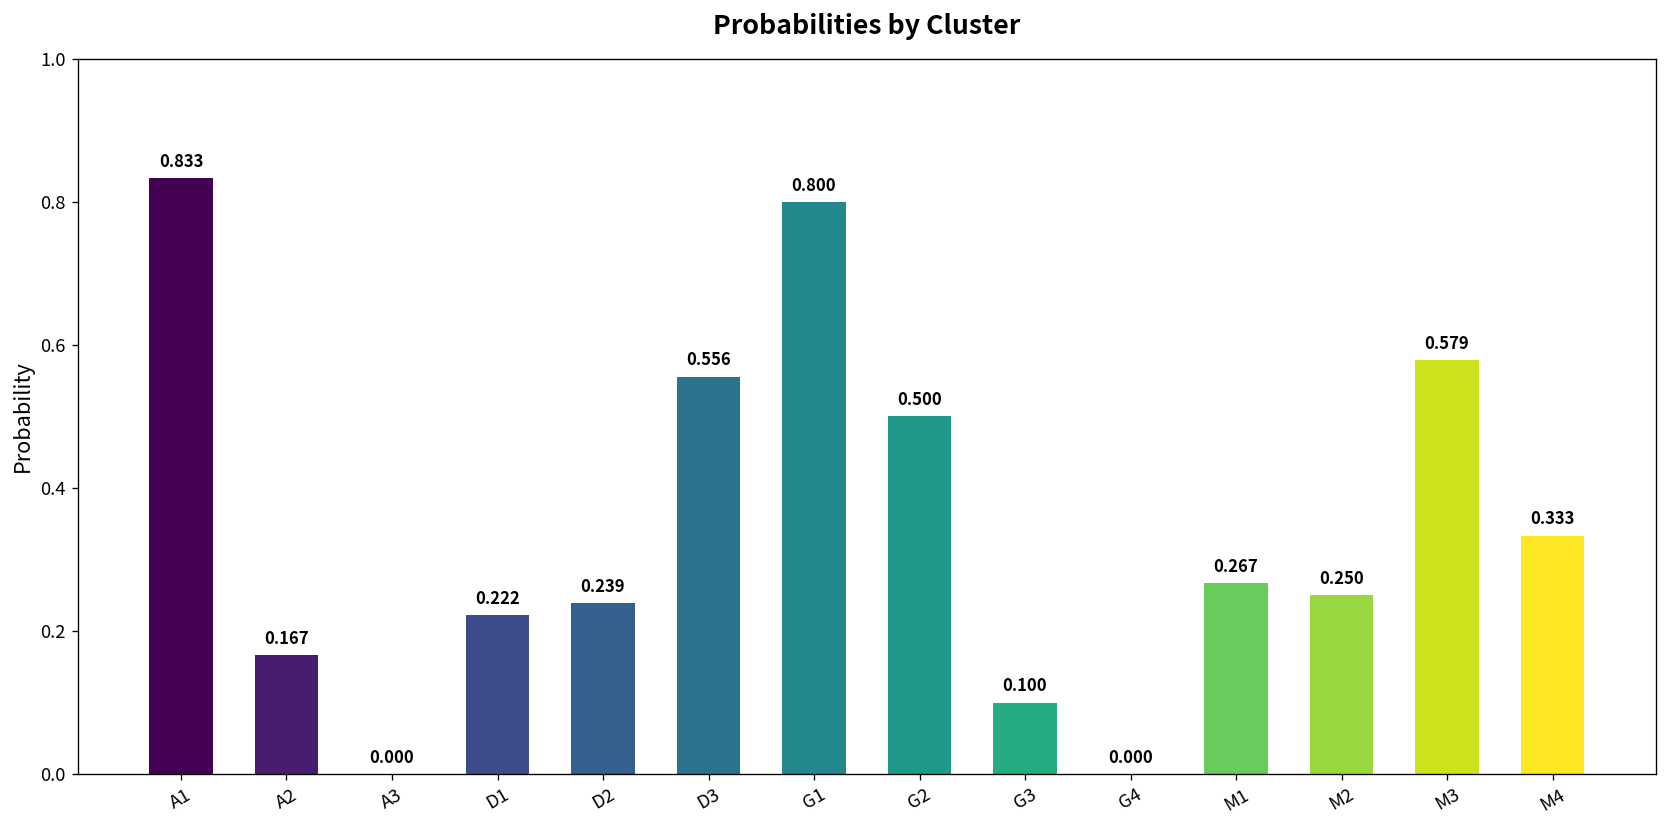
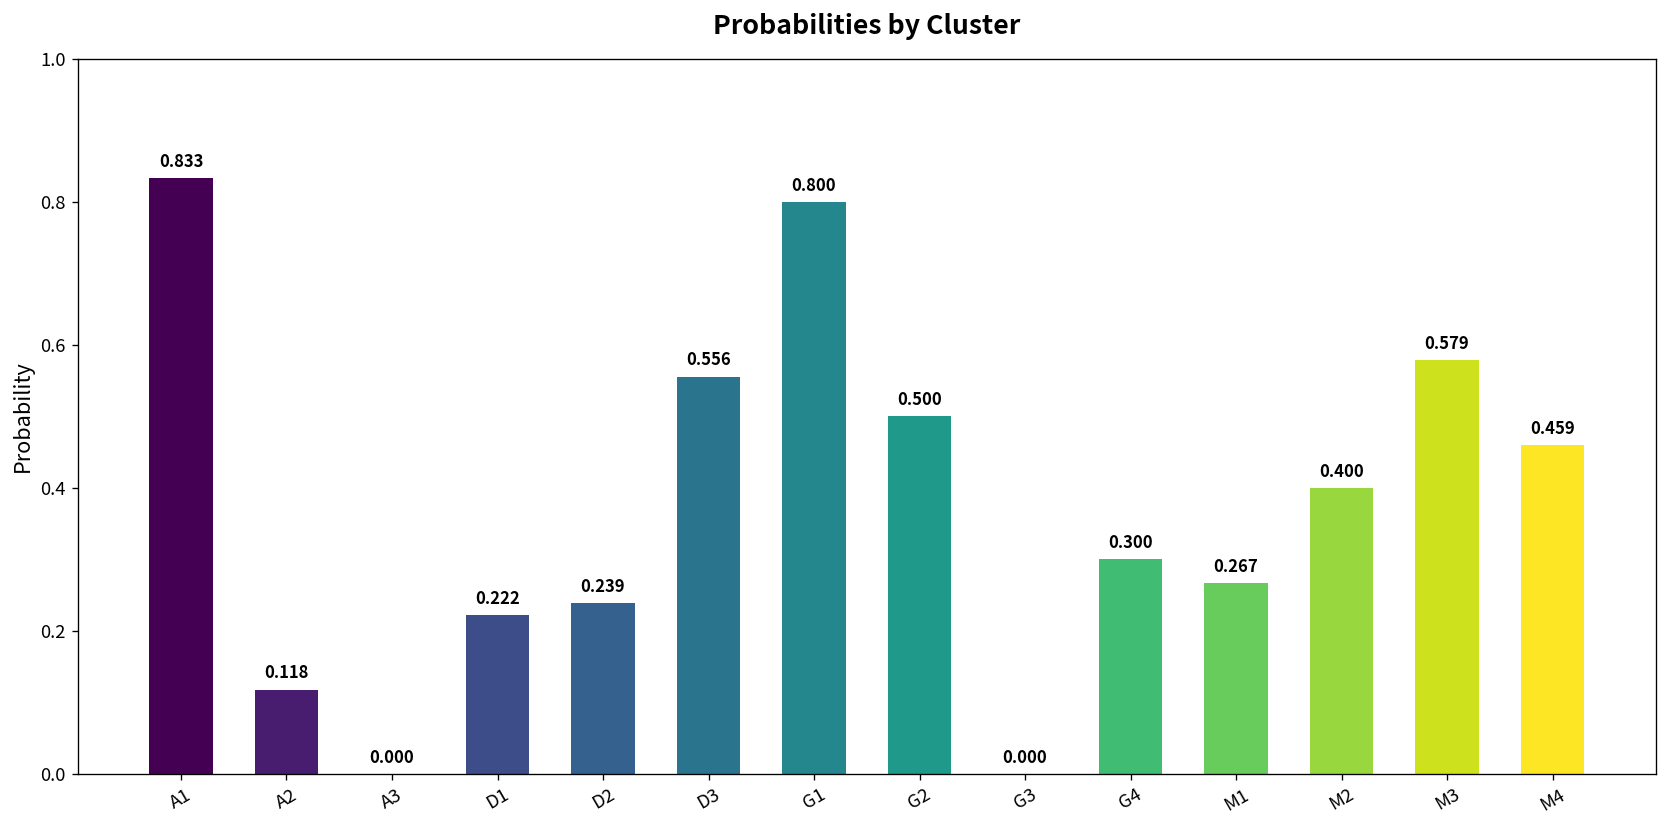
A2: 0.167 -> 0.118
G3: 0.100 -> 0.000
G4: 0.000 -> 0.300
M2: 0.250 -> 0.400
M4: 0.333 -> 0.459
